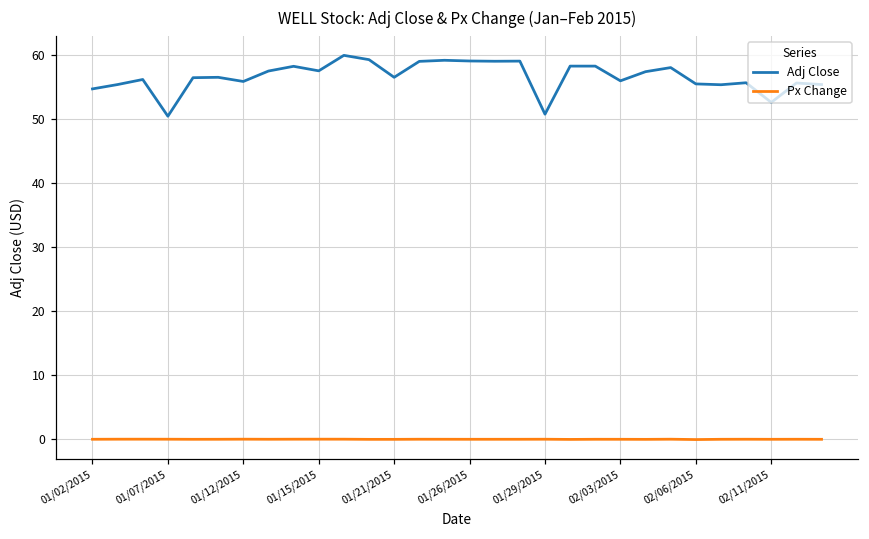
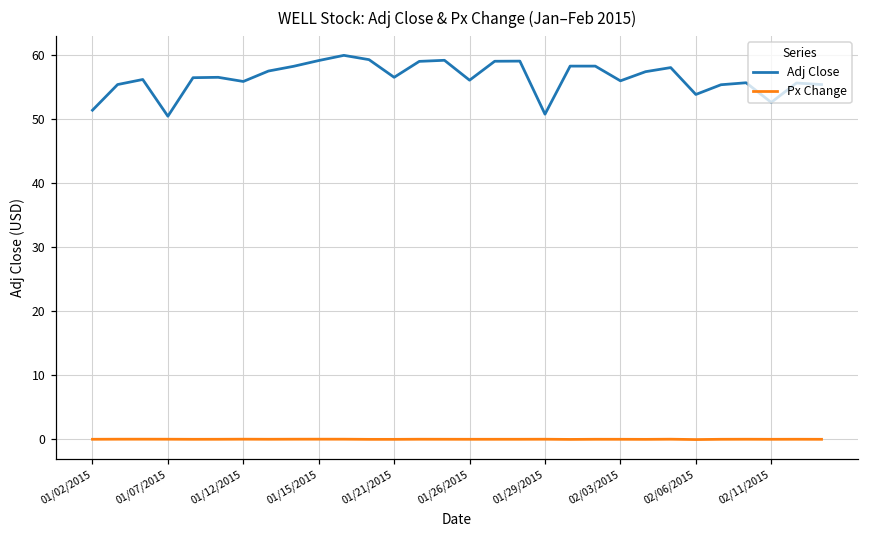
Adj Close, 01/02/2015: 55 -> 51
Adj Close, 01/15/2015: 58 -> 59
Adj Close, 01/26/2015: 59 -> 56
Adj Close, 02/06/2015: 56 -> 54
